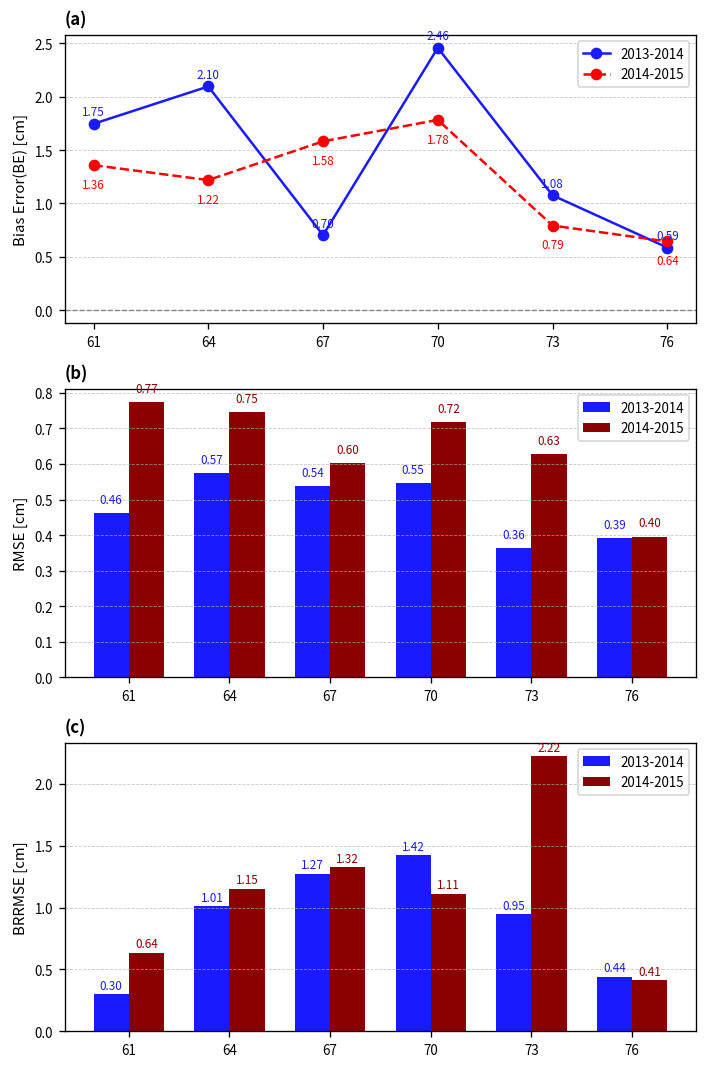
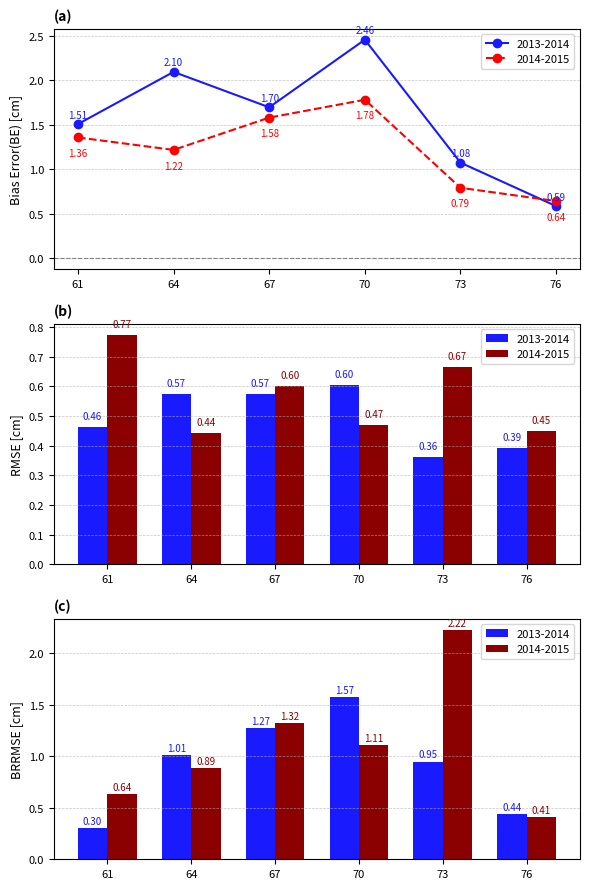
(a), 2013-2014, 61: 1.75 -> 1.51
(a), 2013-2014, 67: 0.70 -> 1.70
(b), 2014-2015, 64: 0.75 -> 0.44
(b), 2013-2014, 67: 0.54 -> 0.57
(b), 2013-2014, 70: 0.55 -> 0.60
(b), 2014-2015, 70: 0.72 -> 0.47
(b), 2014-2015, 73: 0.63 -> 0.67
(b), 2014-2015, 76: 0.40 -> 0.45
(c), 2014-2015, 64: 1.15 -> 0.89
(c), 2013-2014, 70: 1.42 -> 1.57
